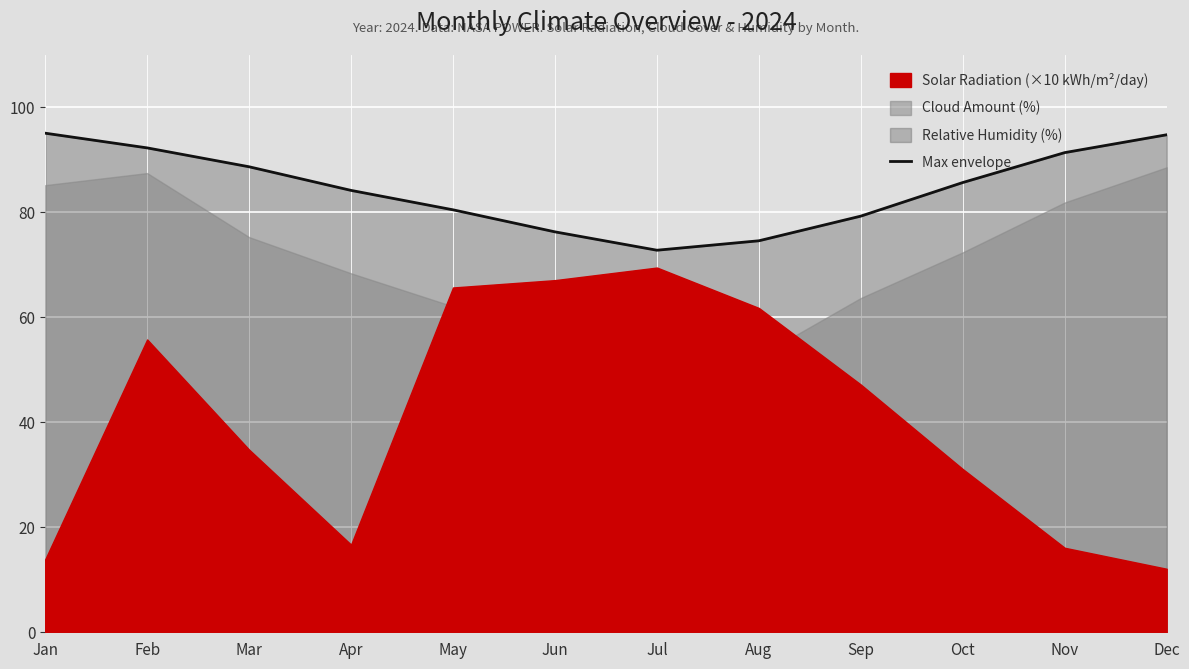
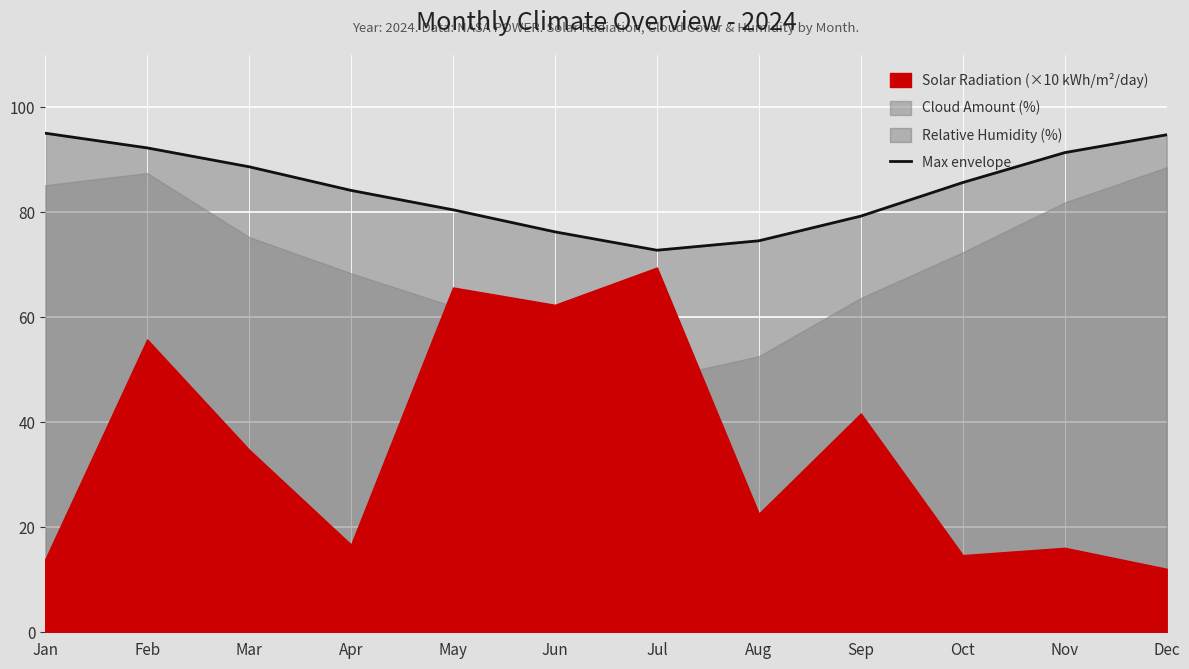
Solar Radiation (×10 kWh/m²/day), Jun: 67 -> 62
Solar Radiation (×10 kWh/m²/day), Aug: 62 -> 23
Solar Radiation (×10 kWh/m²/day), Sep: 47 -> 42
Solar Radiation (×10 kWh/m²/day), Oct: 31 -> 15
